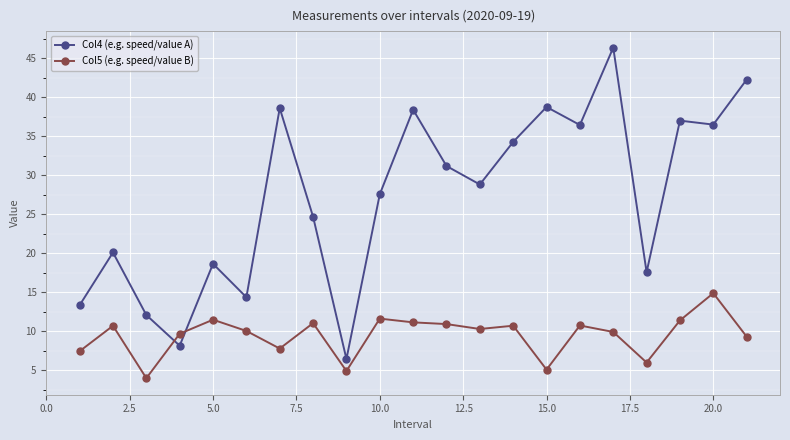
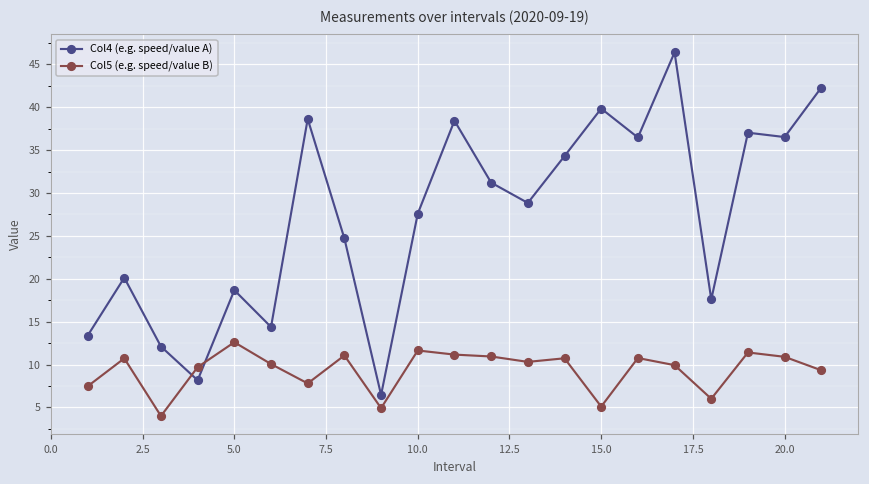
Col5 (e.g. speed/value B), 5.0: 12 -> 13
Col4 (e.g. speed/value A), 15.0: 39 -> 40
Col5 (e.g. speed/value B), 20.0: 15 -> 11
